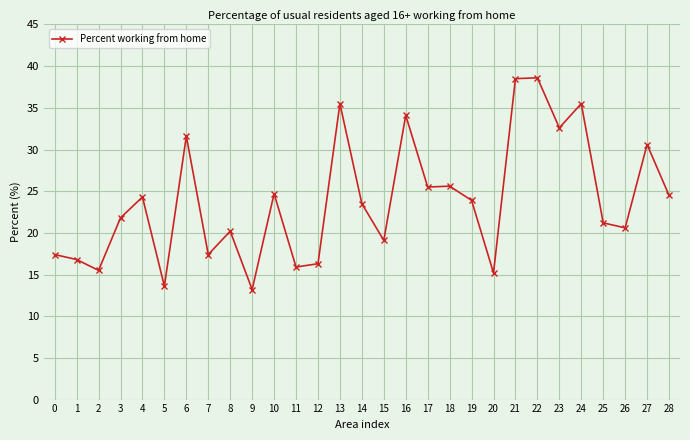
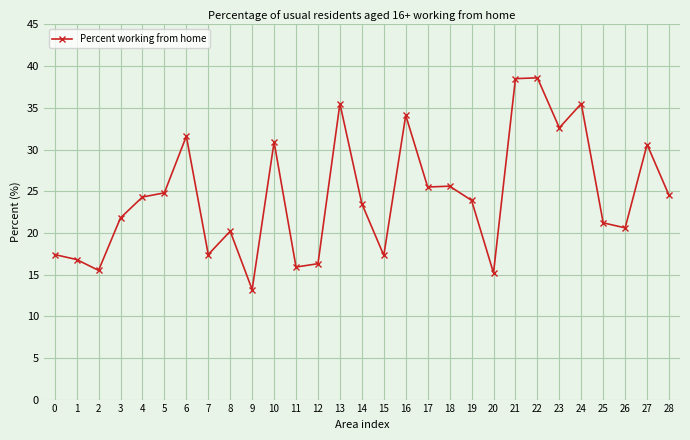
5: 14 -> 25
10: 25 -> 31
15: 19 -> 17
